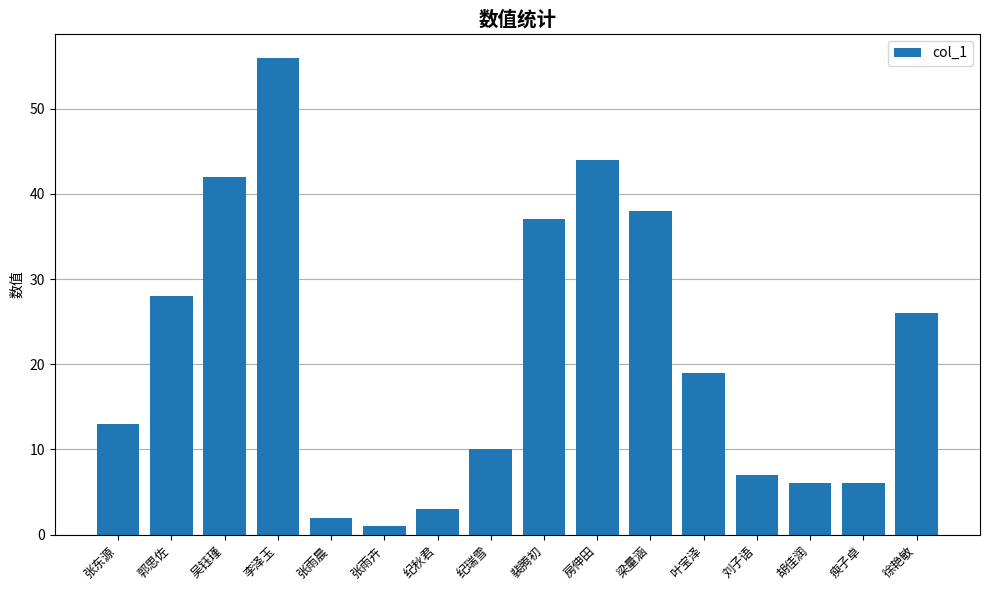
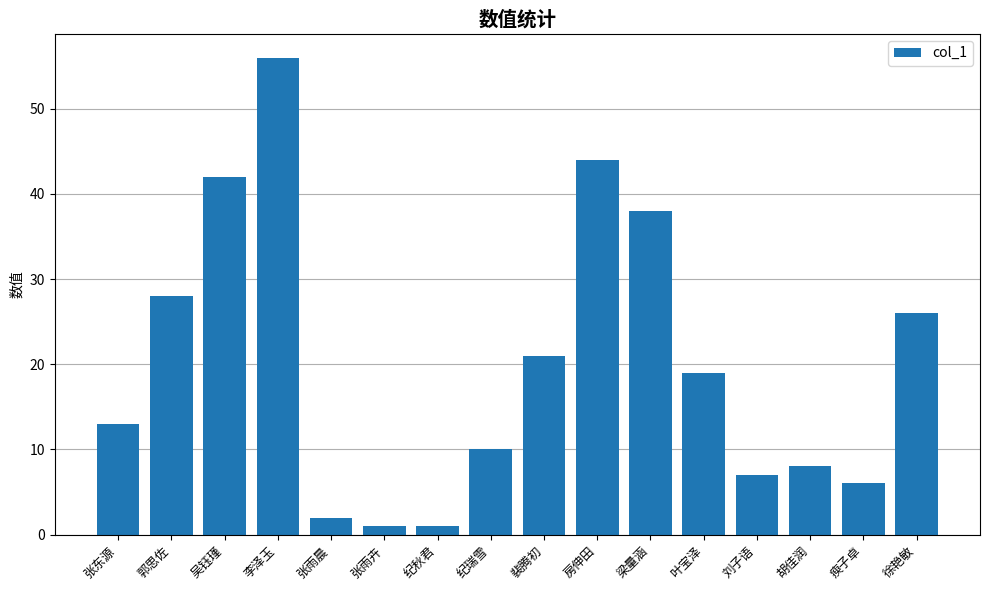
纪秋君: 3 -> 1
裴腾初: 37 -> 21
胡佳润: 6 -> 8
